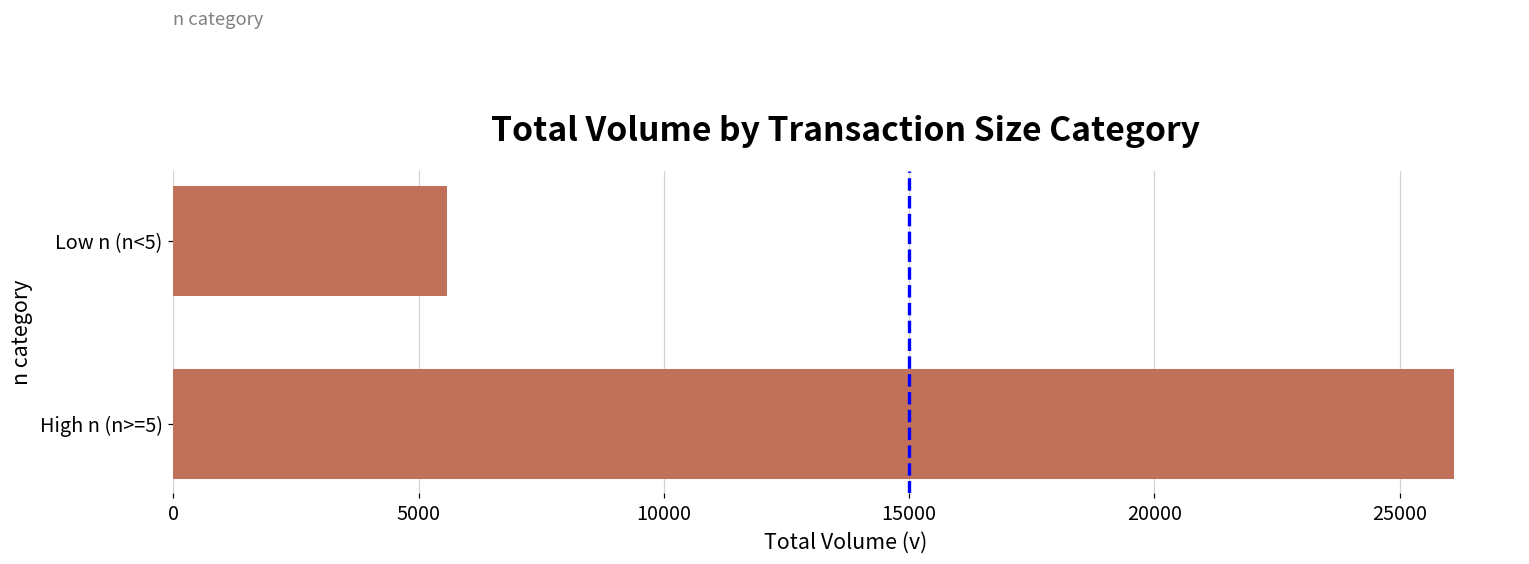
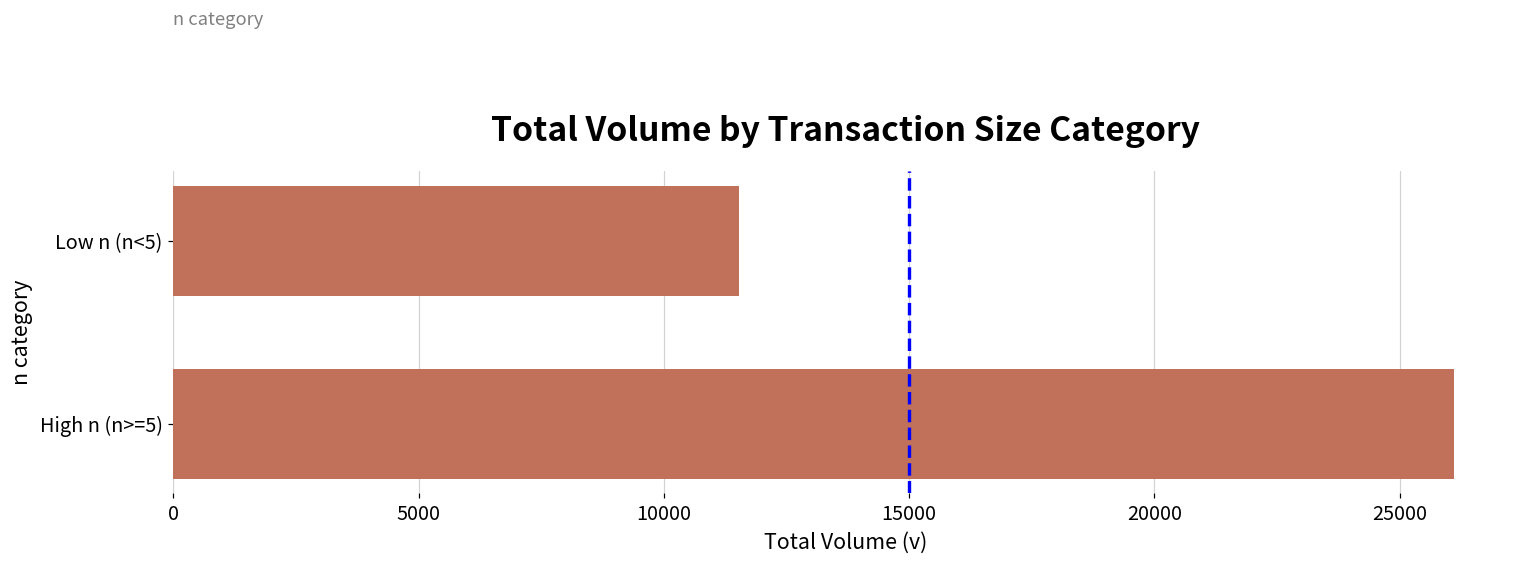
Low n (n<5): 5600 -> 11500
